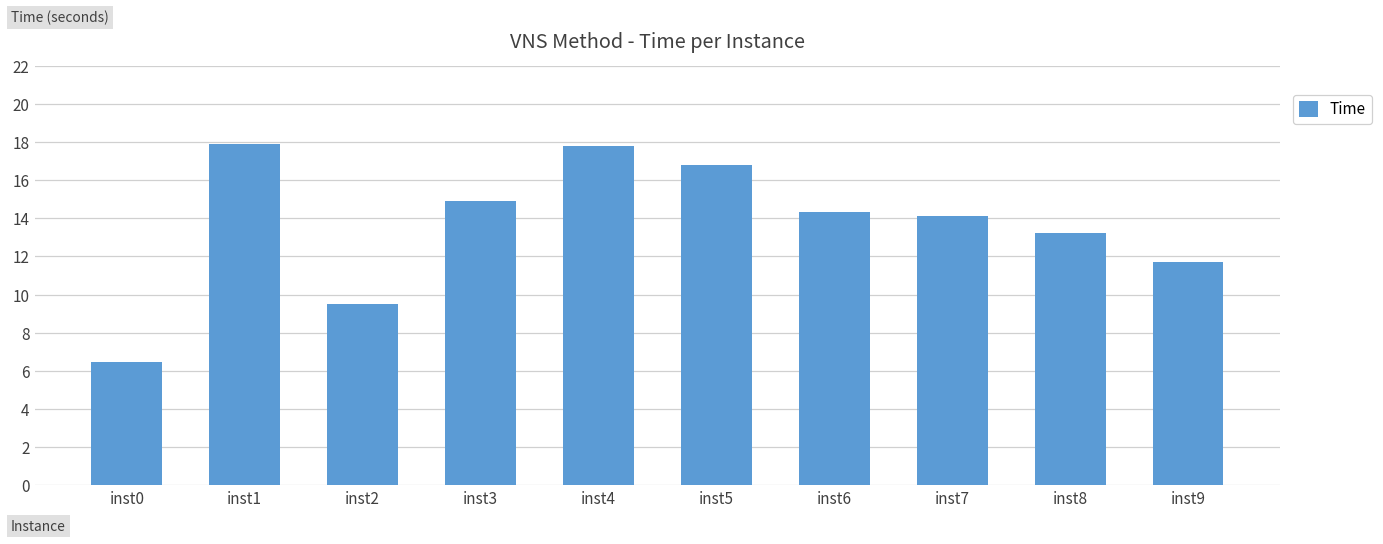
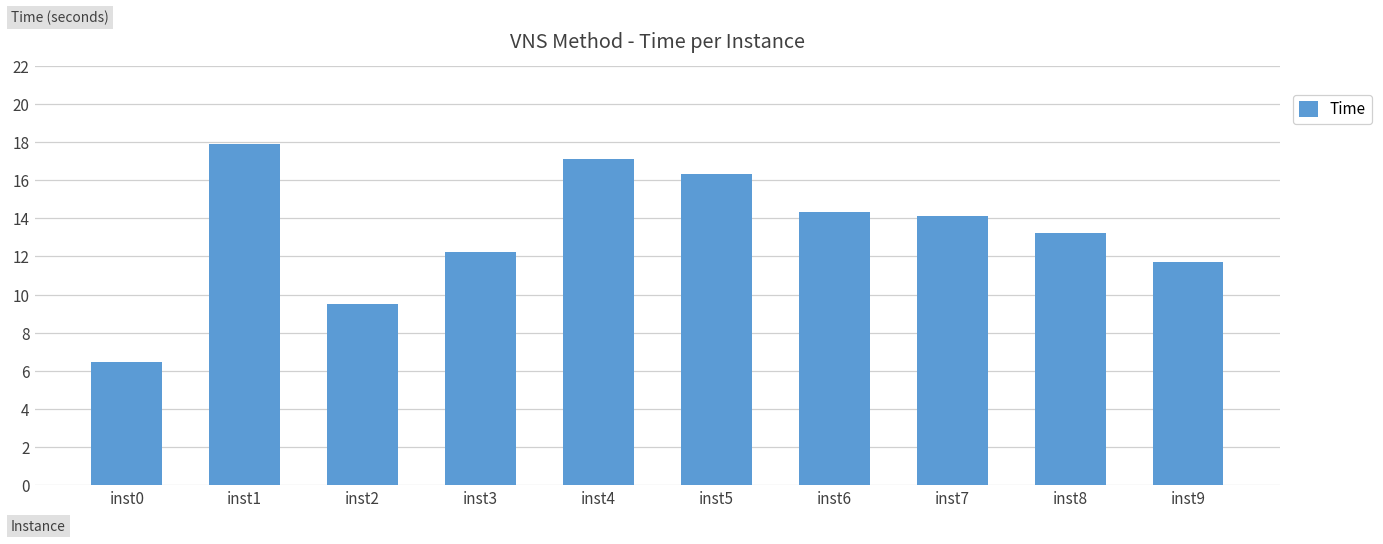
inst3: 14.9 -> 12.2
inst4: 17.8 -> 17.1
inst5: 16.8 -> 16.3
